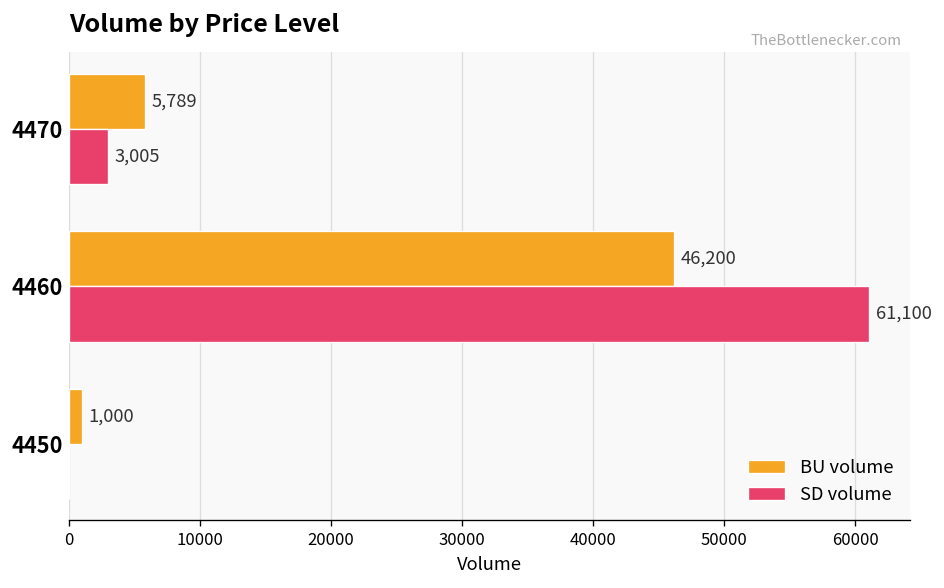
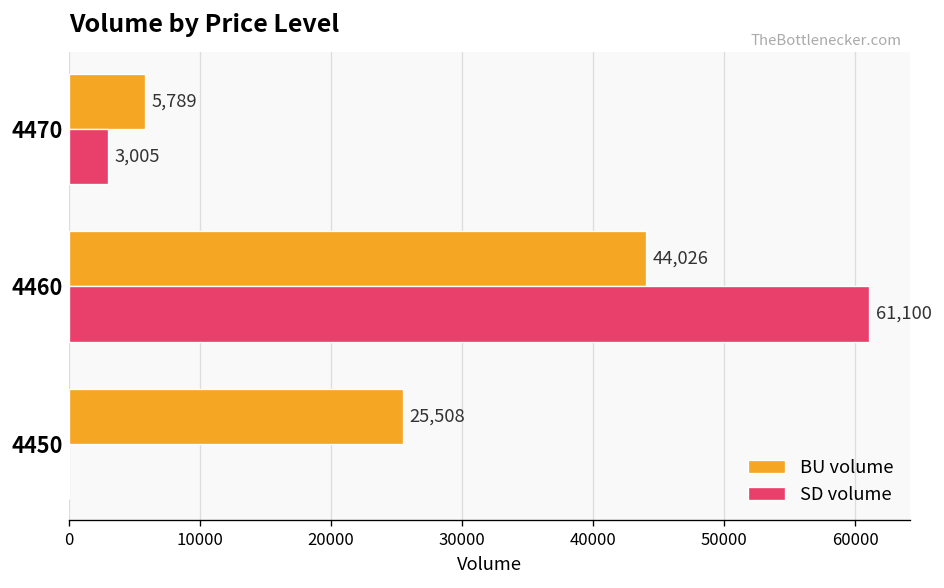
BU volume, 4460: 46,200 -> 44,026
BU volume, 4450: 1,000 -> 25,508
